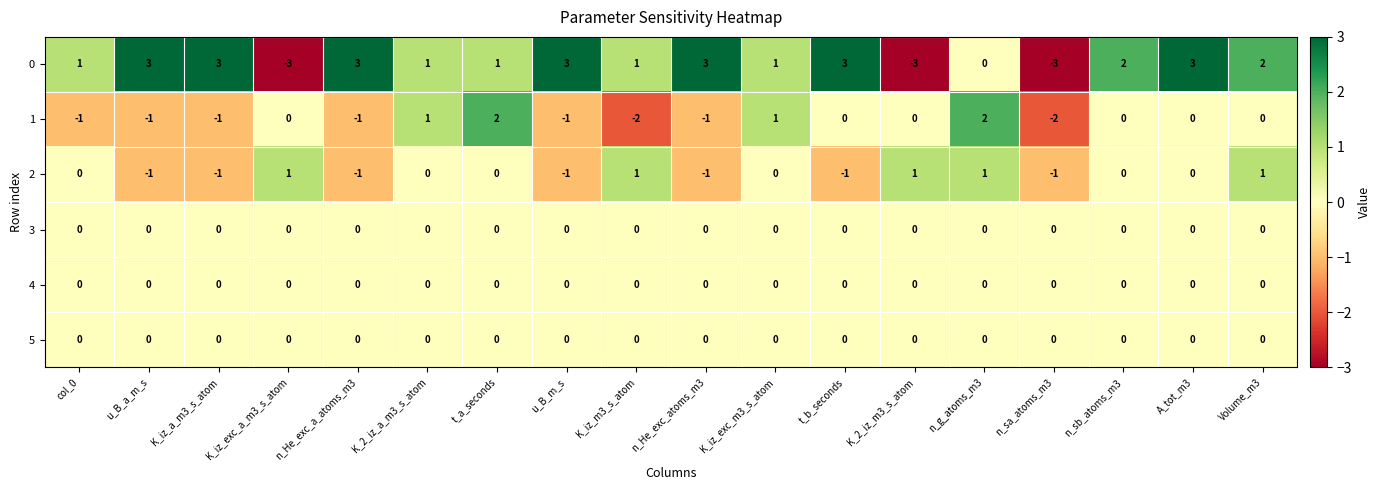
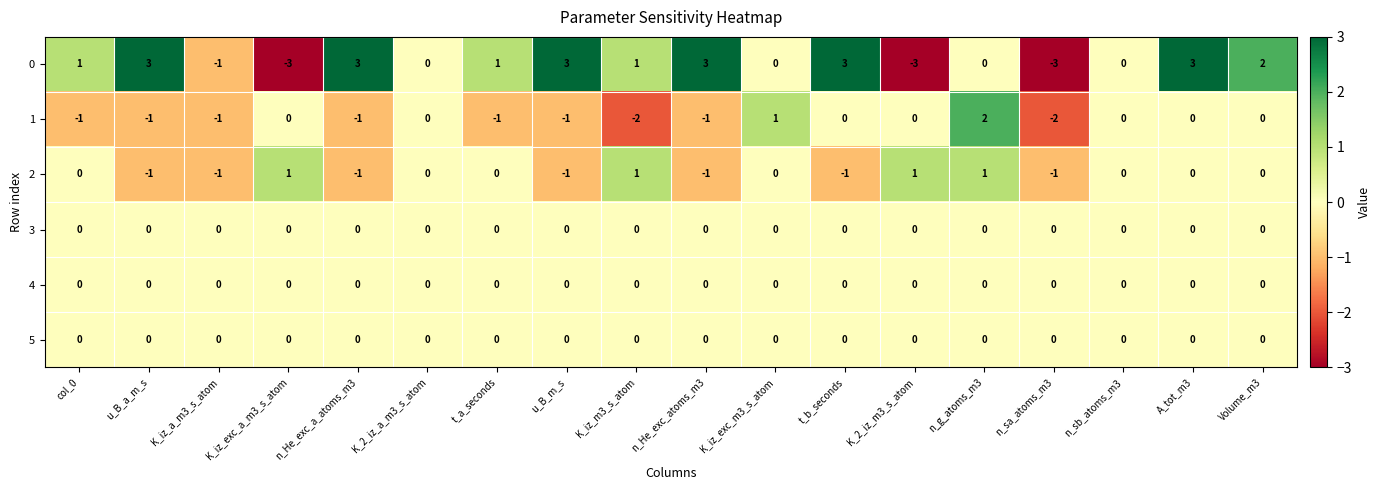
0, K_iz_a_m3_s_atom: 3 -> -1
0, K_2_iz_a_m3_s_atom: 1 -> 0
0, K_iz_exc_m3_s_atom: 1 -> 0
0, n_sb_atoms_m3: 2 -> 0
1, K_2_iz_a_m3_s_atom: 1 -> 0
1, t_a_seconds: 2 -> -1
2, Volume_m3: 1 -> 0
